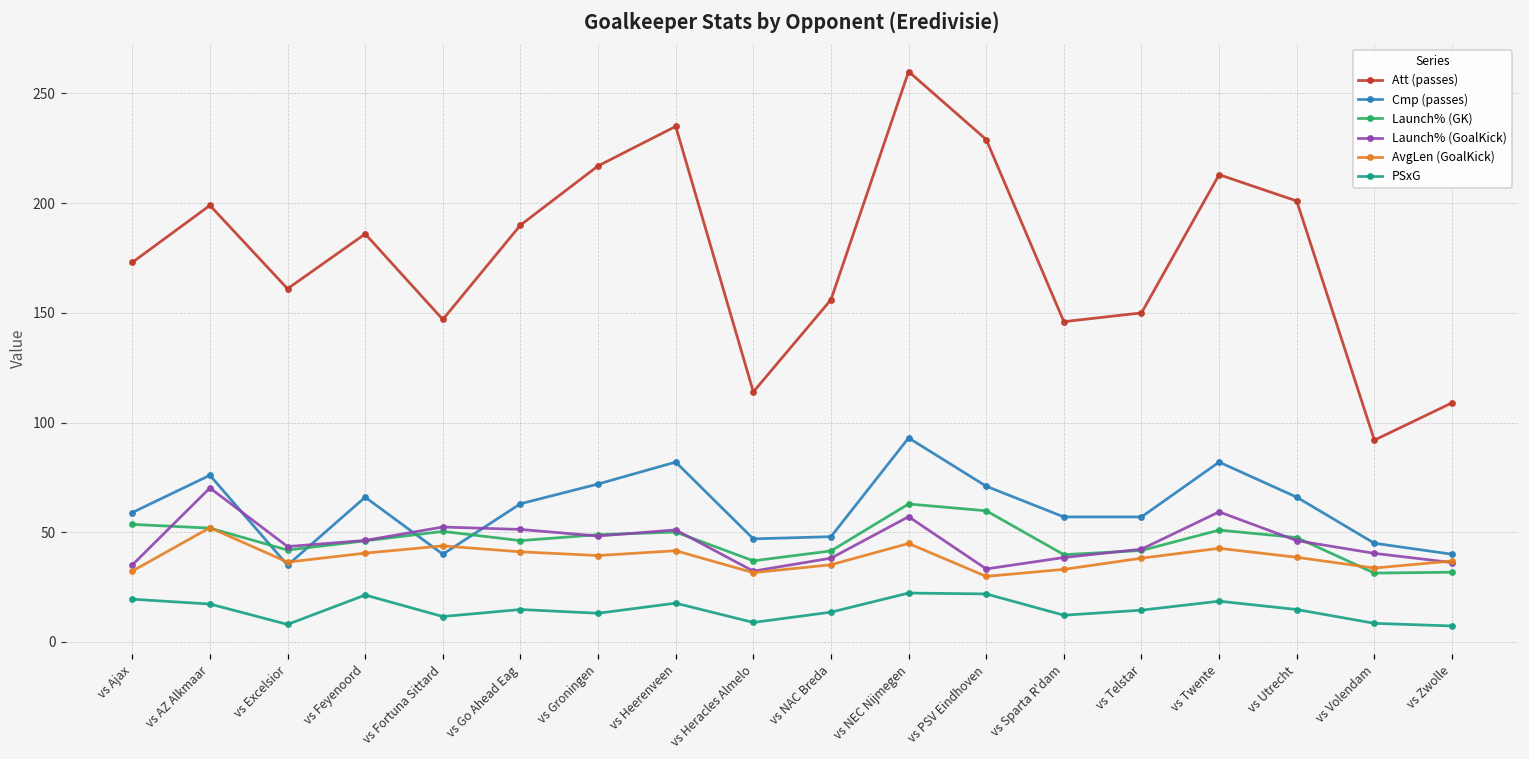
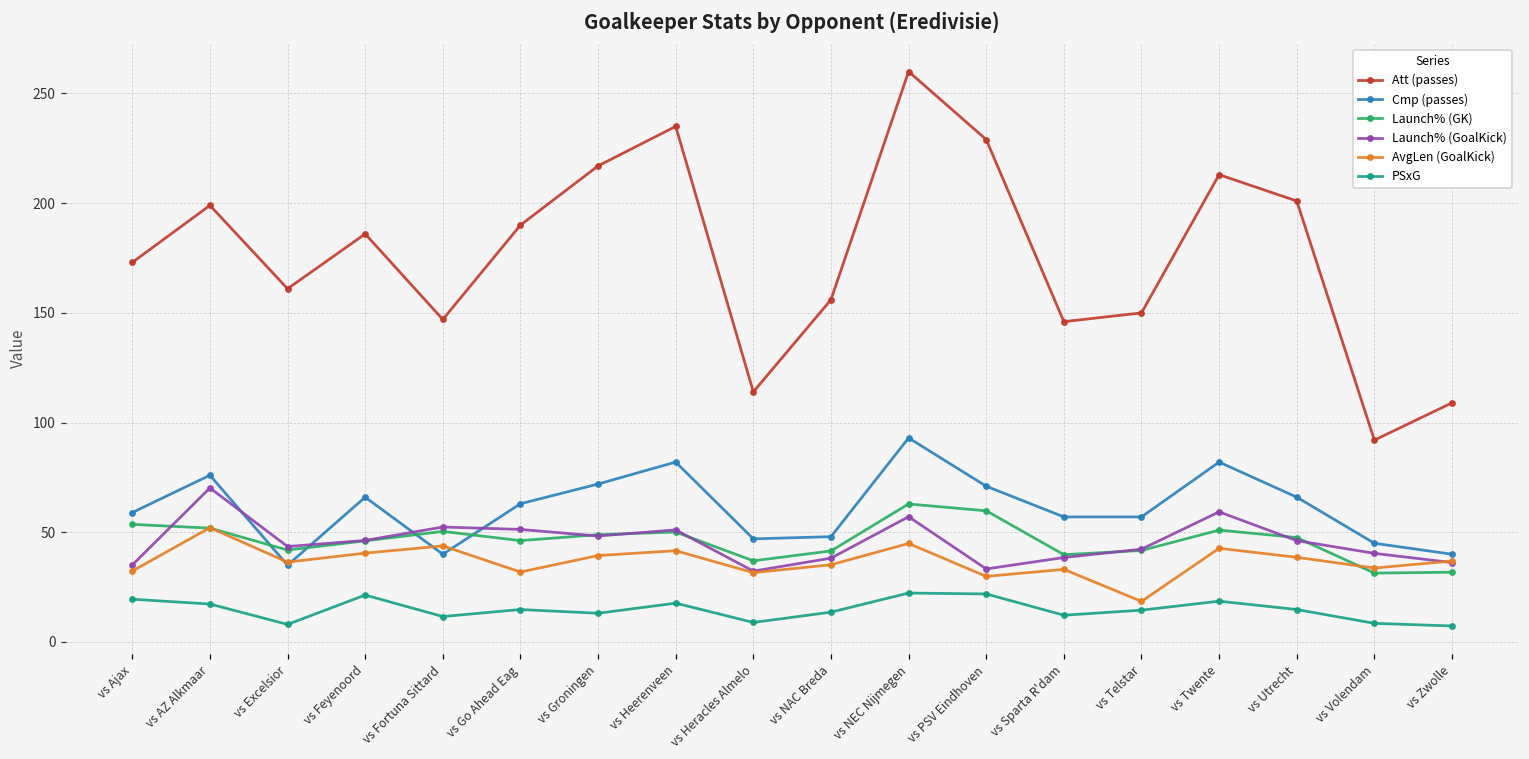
AvgLen (GoalKick), vs Go Ahead Eag: 41 -> 32
AvgLen (GoalKick), vs Telstar: 38 -> 19
